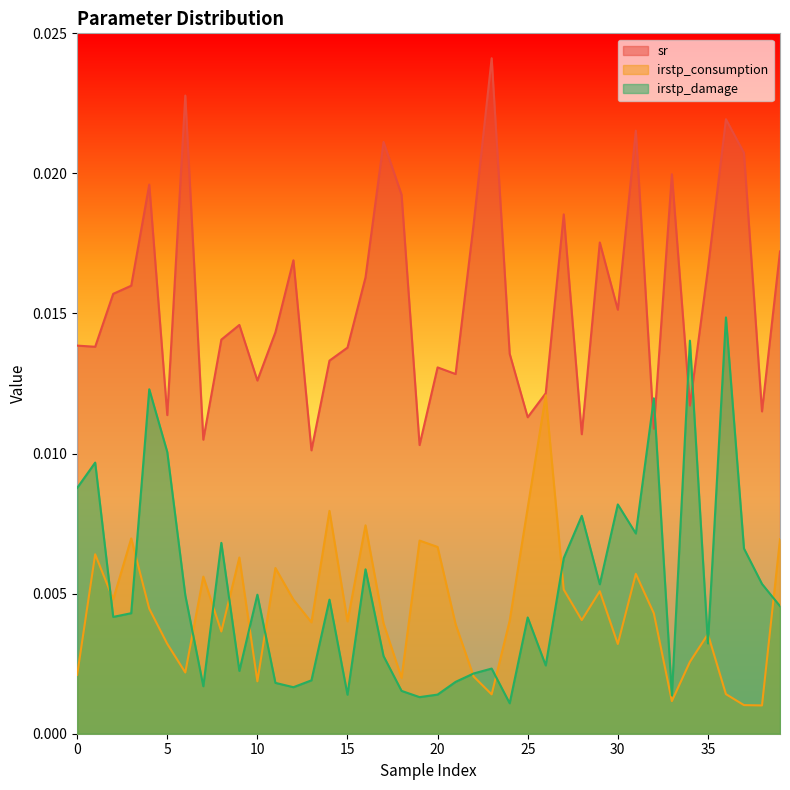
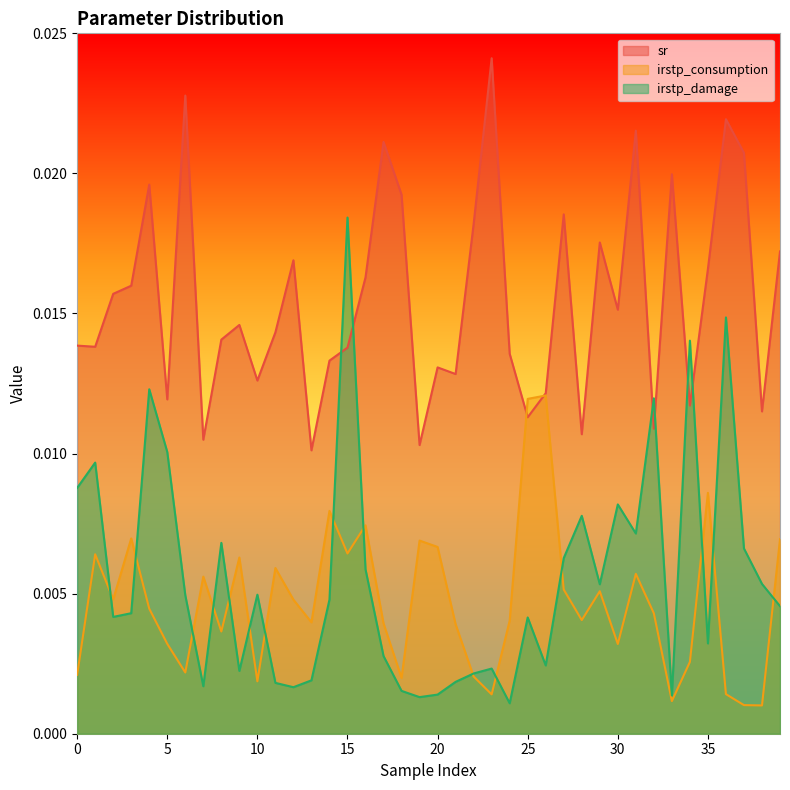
sr, 5: 0.0114 -> 0.0119
irstp_consumption, 15: 0.0040 -> 0.0064
irstp_damage, 15: 0.0014 -> 0.0184
irstp_consumption, 25: 0.0081 -> 0.0120
irstp_consumption, 35: 0.0036 -> 0.0086
